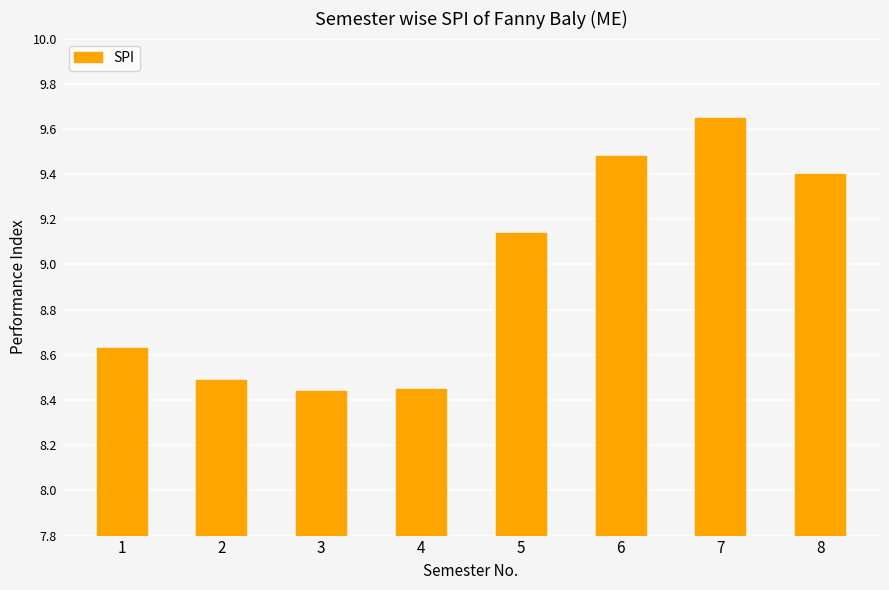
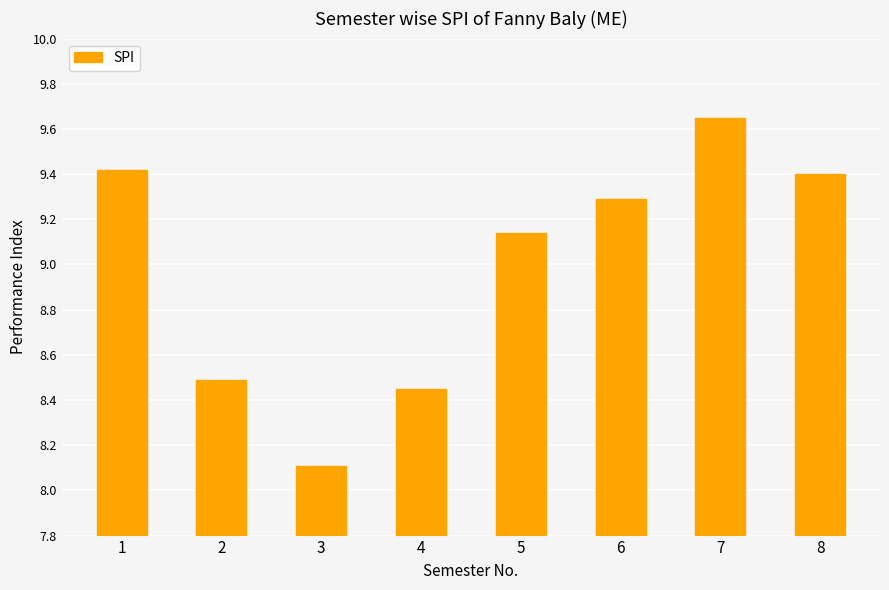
1: 8.63 -> 9.42
3: 8.44 -> 8.11
6: 9.48 -> 9.29
